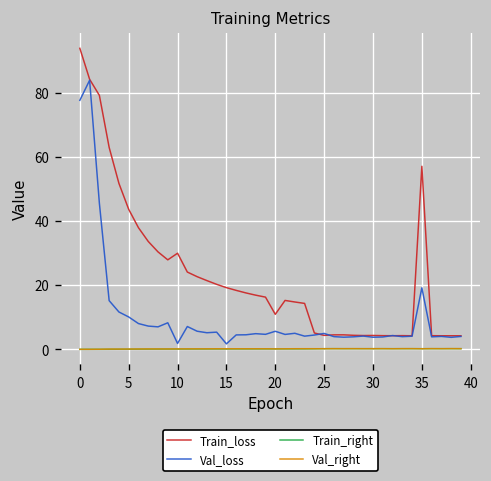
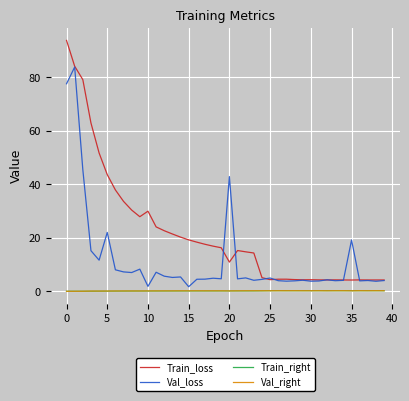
Val_loss, 5: 10 -> 22
Val_loss, 20: 6 -> 43
Train_loss, 35: 57 -> 4
